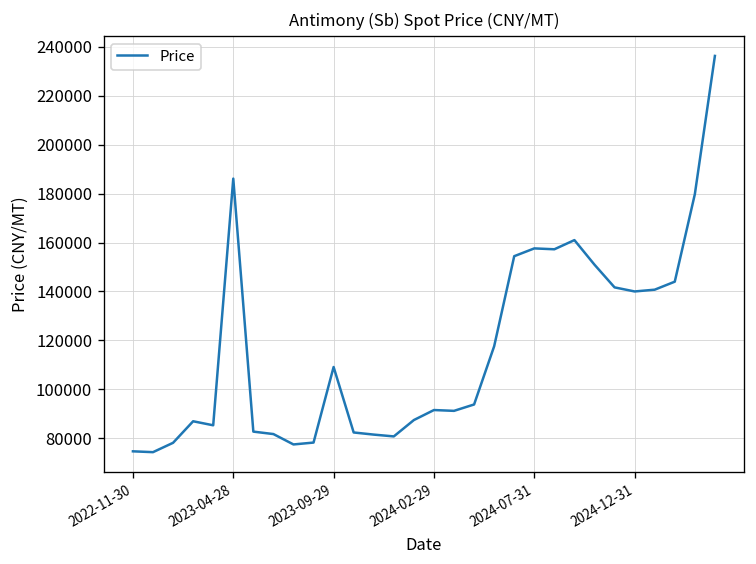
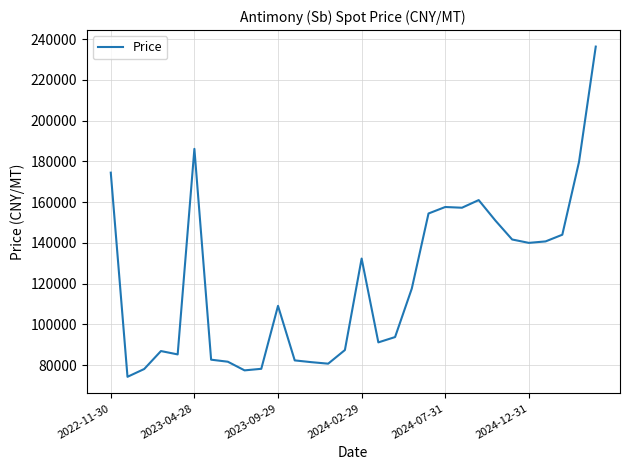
2022-11-30: 75000 -> 174000
2024-02-29: 92000 -> 132000
